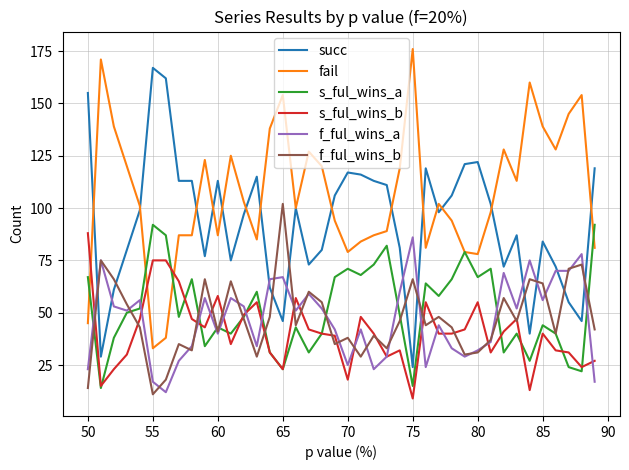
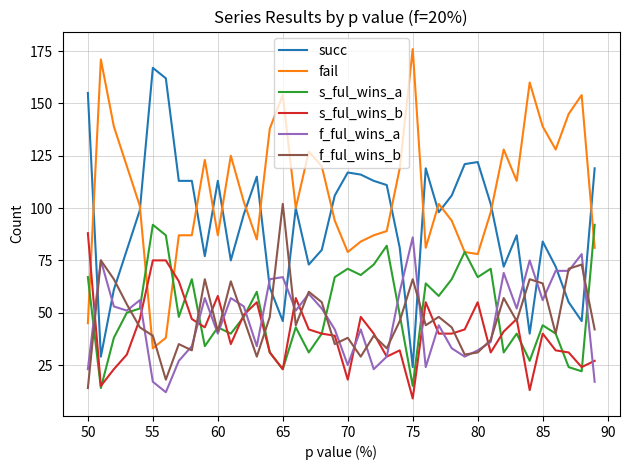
f_ful_wins_b, 55: 11 -> 39
